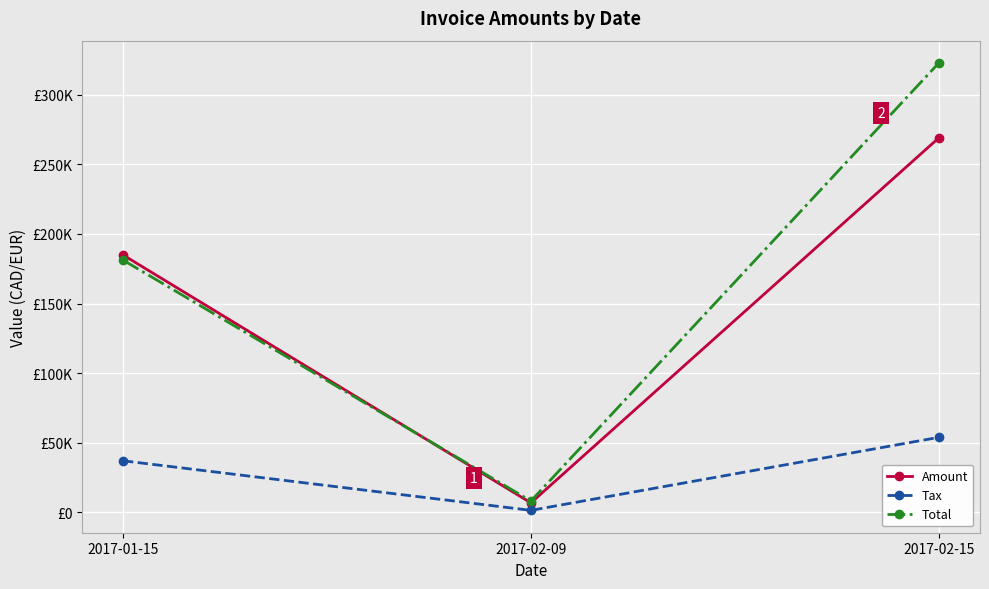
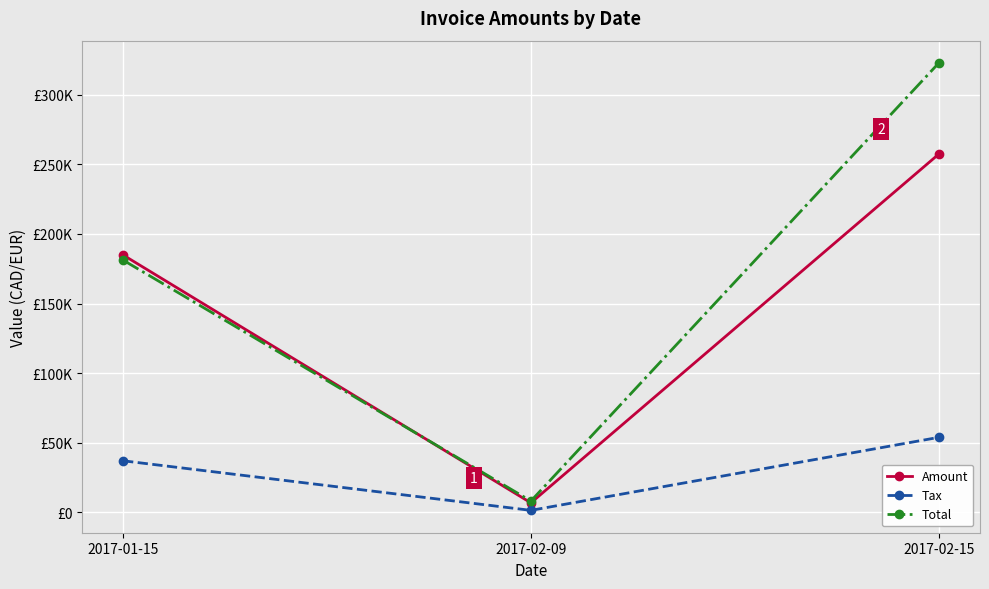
Amount, 2017-02-15: £269000 -> £257000
